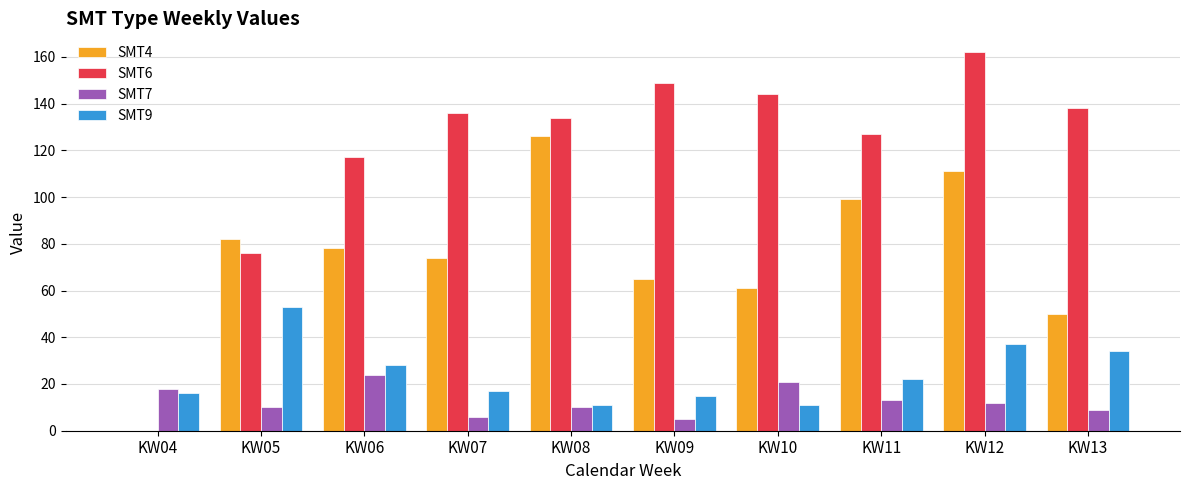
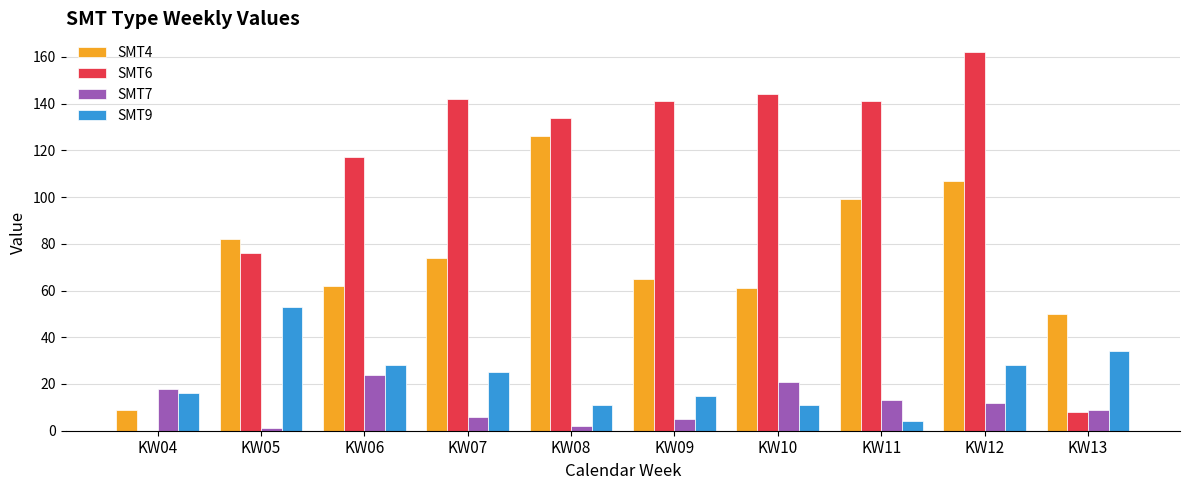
SMT4, KW04: 0 -> 9
SMT7, KW05: 10 -> 1
SMT4, KW06: 78 -> 62
SMT6, KW07: 136 -> 142
SMT9, KW07: 17 -> 25
SMT7, KW08: 10 -> 2
SMT6, KW09: 149 -> 141
SMT6, KW11: 127 -> 141
SMT9, KW11: 22 -> 4
SMT4, KW12: 111 -> 107
SMT9, KW12: 37 -> 28
SMT6, KW13: 138 -> 8
